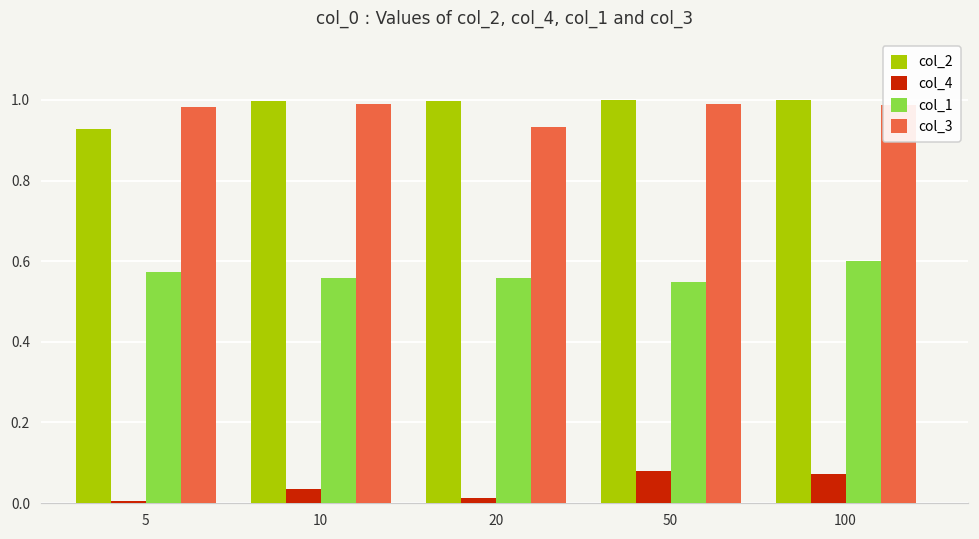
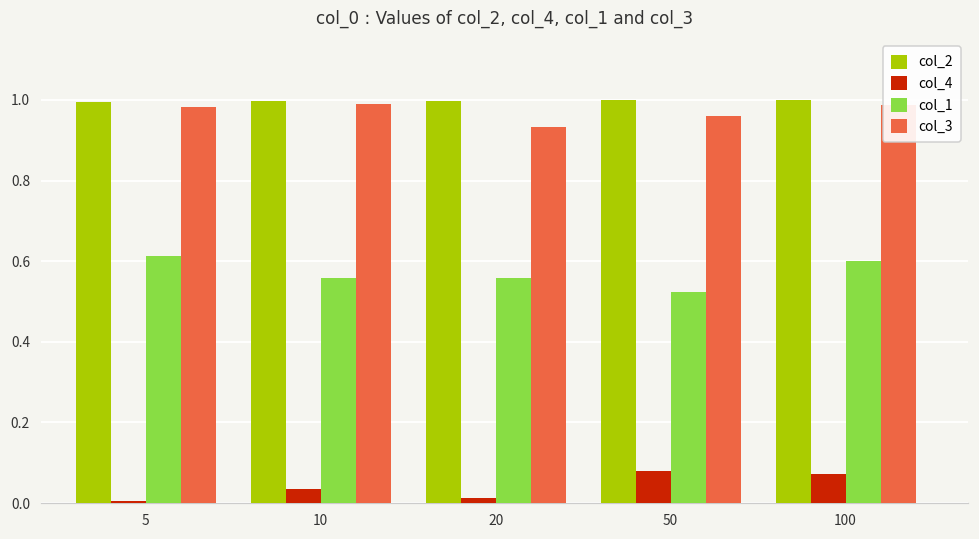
col_2, 5: 0.93 -> 0.99
col_1, 5: 0.57 -> 0.61
col_1, 50: 0.55 -> 0.52
col_3, 50: 0.99 -> 0.96
